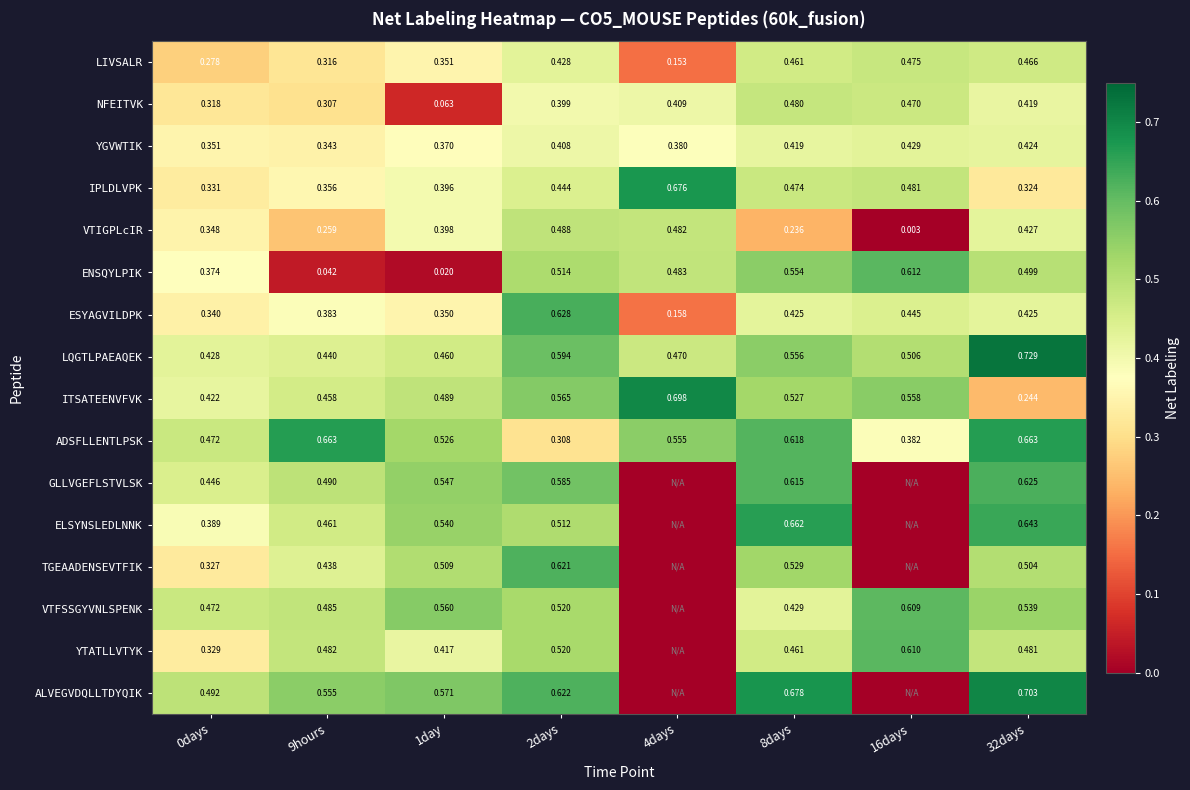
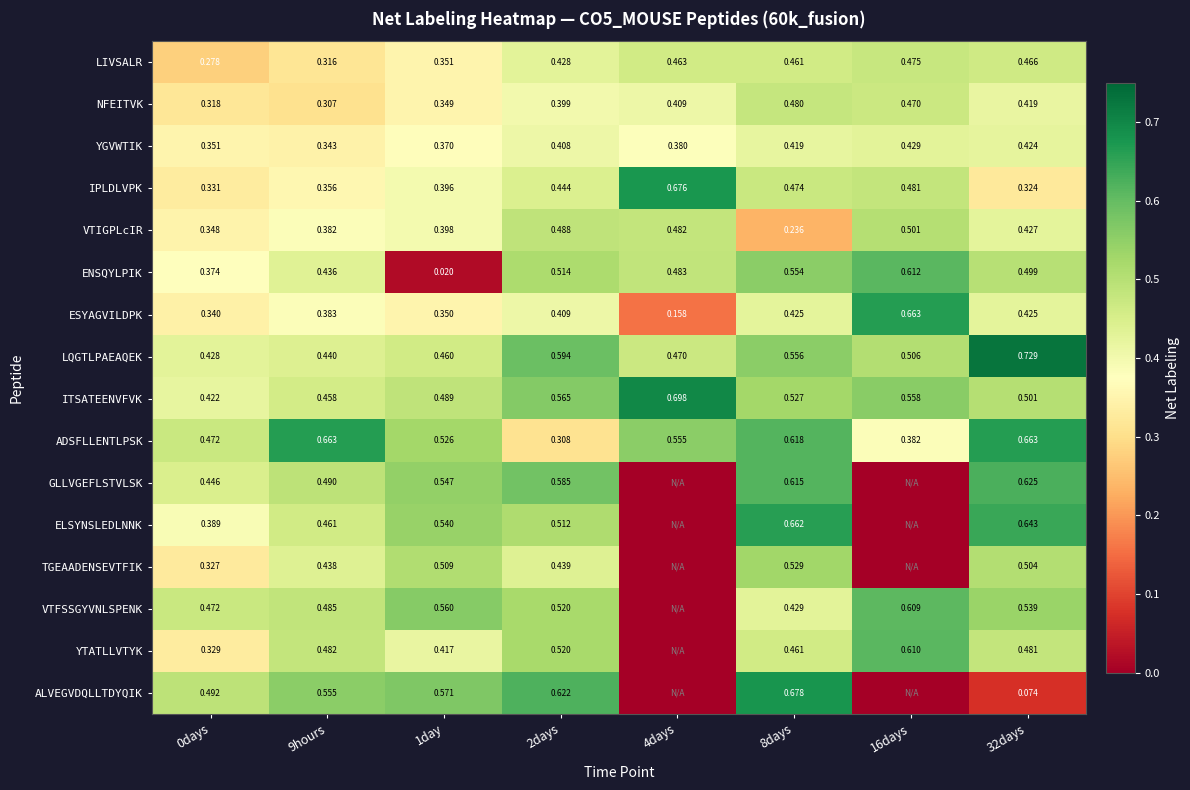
LIVSALR, 4days: 0.153 -> 0.463
NFEITVK, 1day: 0.063 -> 0.349
VTIGPLcIR, 9hours: 0.259 -> 0.382
VTIGPLcIR, 16days: 0.003 -> 0.501
ENSQYLPIK, 9hours: 0.042 -> 0.436
ESYAGVILDPK, 2days: 0.628 -> 0.409
ESYAGVILDPK, 16days: 0.445 -> 0.663
ITSATEENVFVK, 32days: 0.244 -> 0.501
TGEAADENSEVTFIK, 2days: 0.621 -> 0.439
ALVEGVDQLLTDYQIK, 32days: 0.703 -> 0.074
